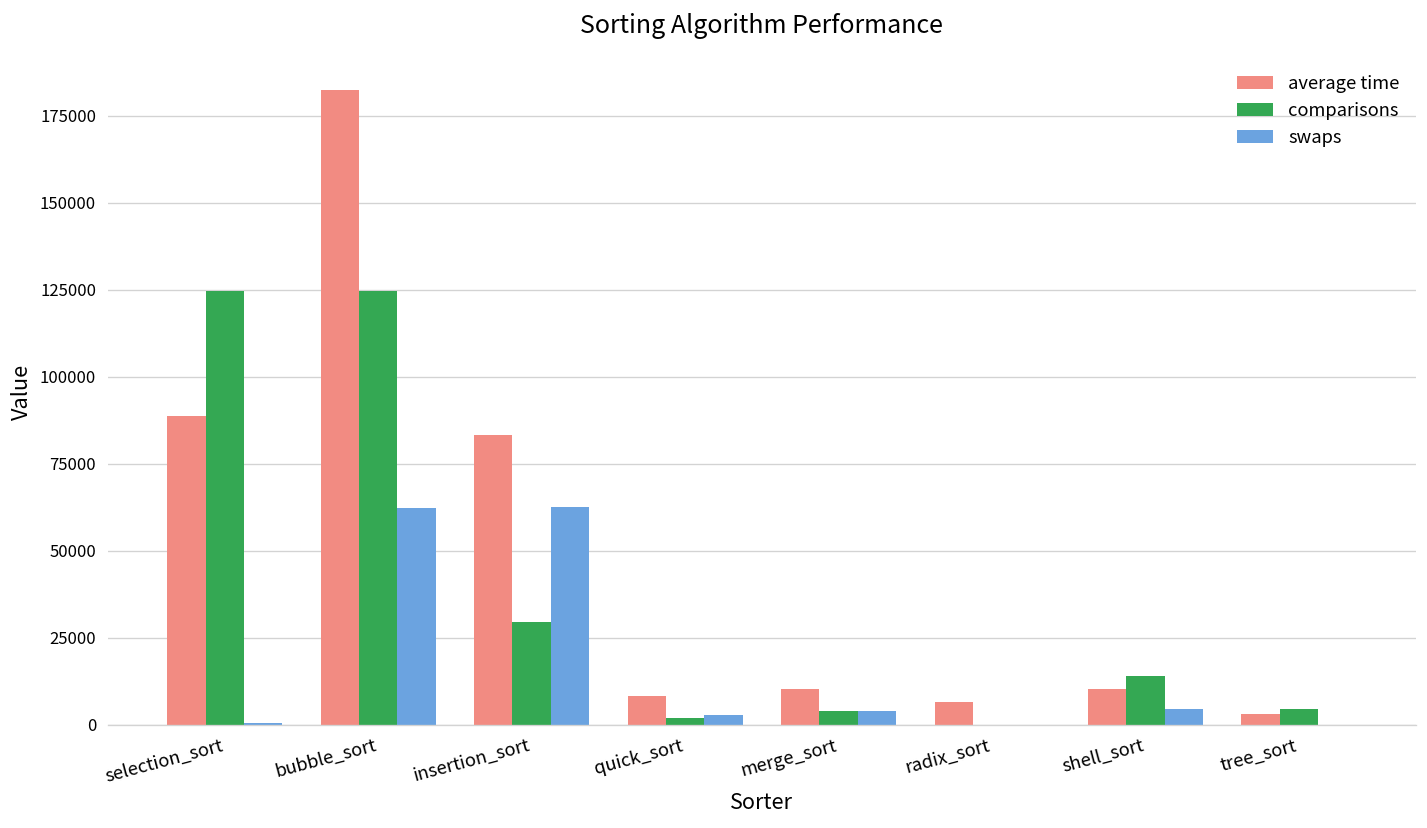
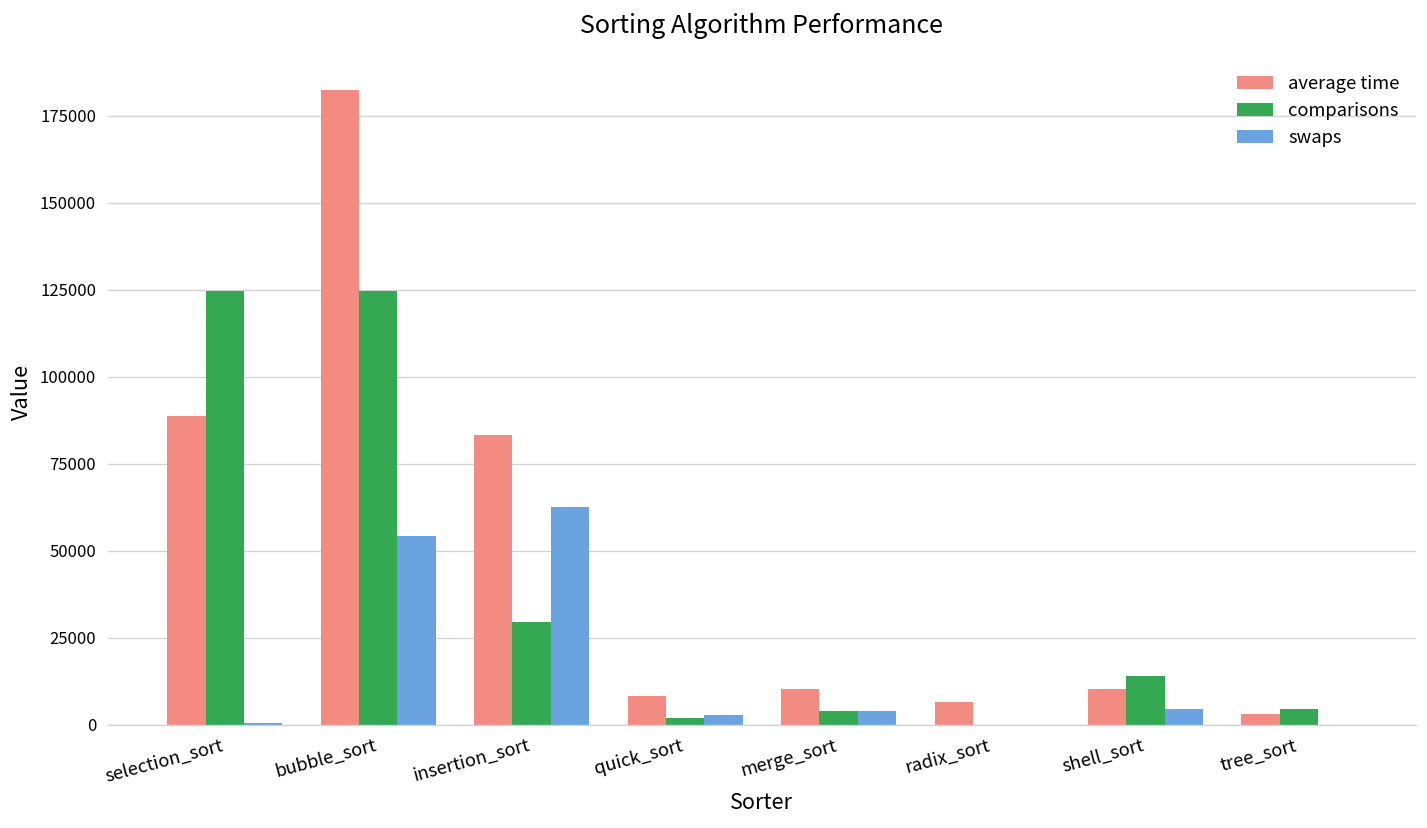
swaps, bubble_sort: 62000 -> 54000
